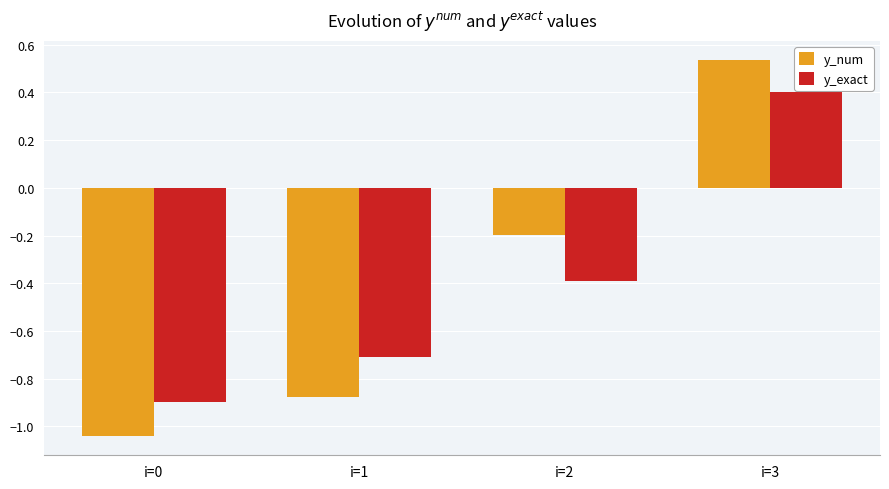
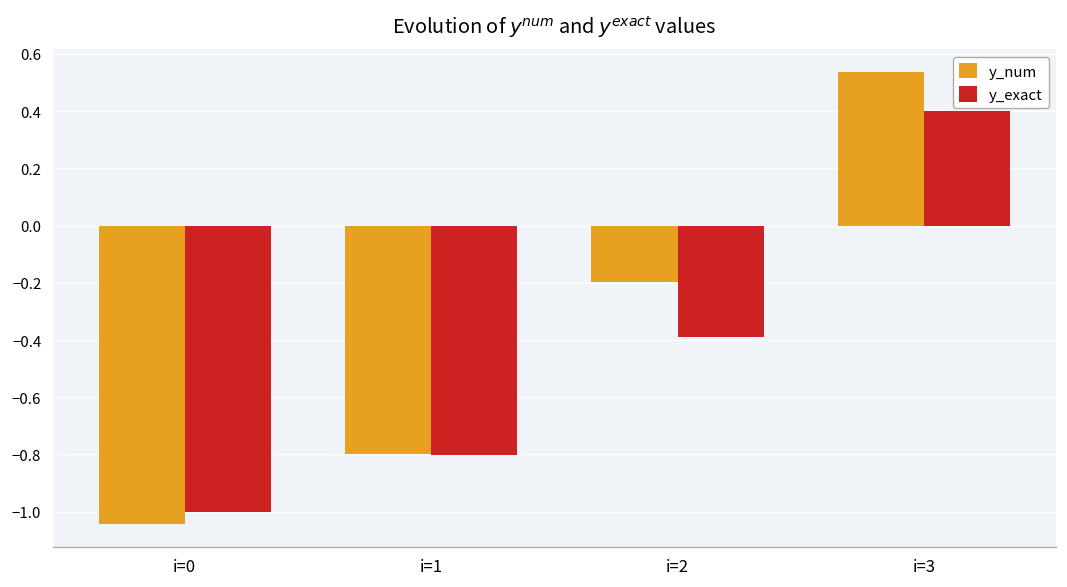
y_exact, i=0: -0.9 -> -1.0
y_num, i=1: -0.88 -> -0.80
y_exact, i=1: -0.71 -> -0.80
